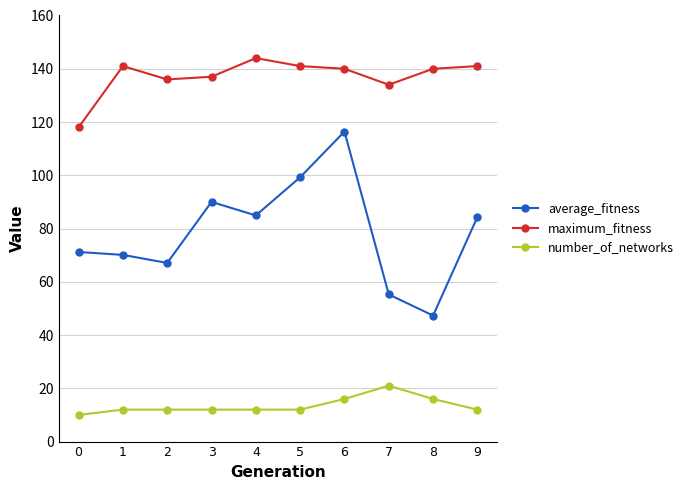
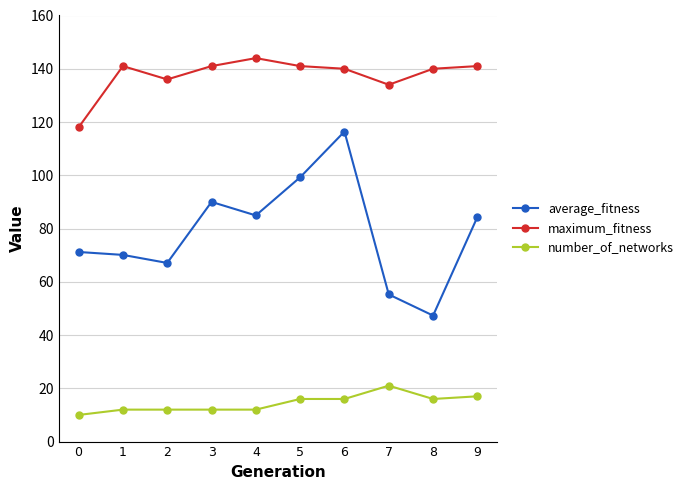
maximum_fitness, 3: 137 -> 141
number_of_networks, 5: 12 -> 16
number_of_networks, 9: 12 -> 17
